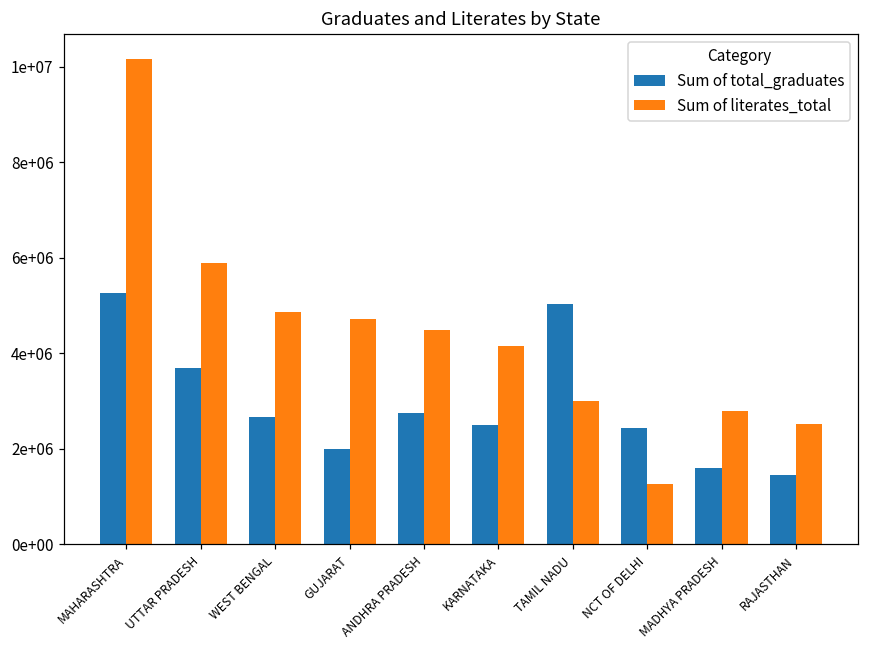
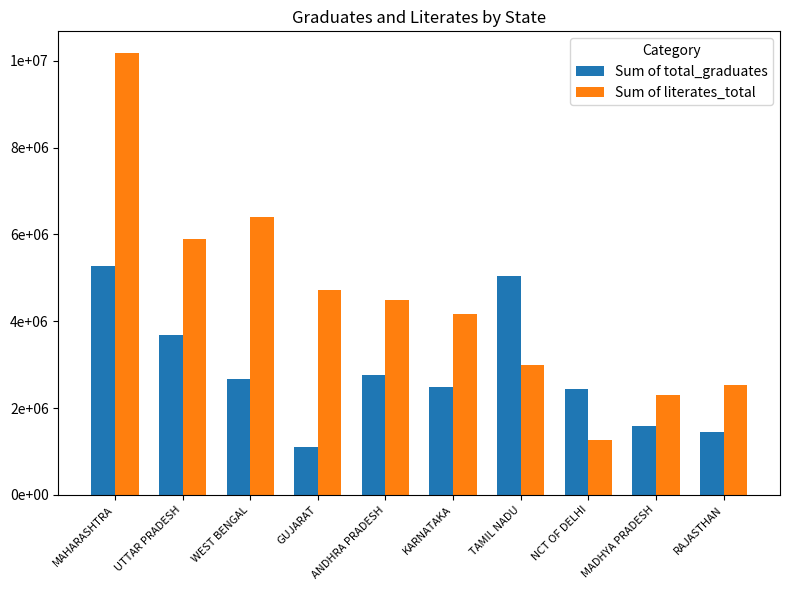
Sum of literates_total, WEST BENGAL: 4900000 -> 6400000
Sum of total_graduates, GUJARAT: 2000000 -> 1100000
Sum of literates_total, MADHYA PRADESH: 2800000 -> 2300000
